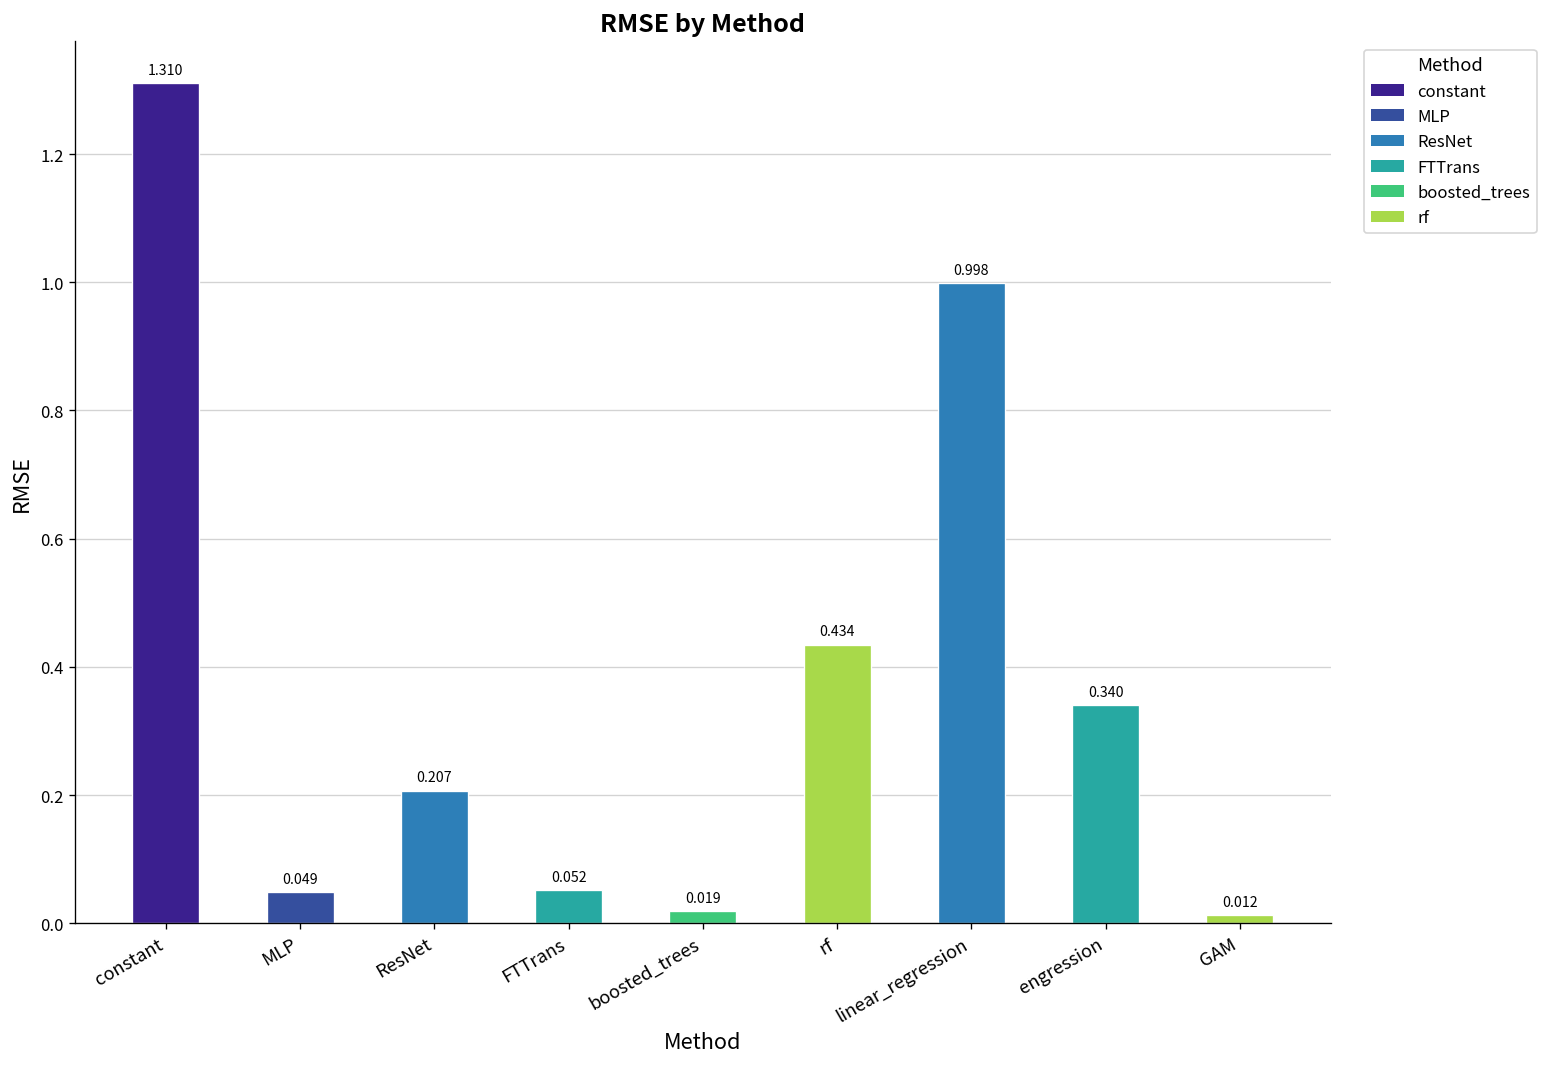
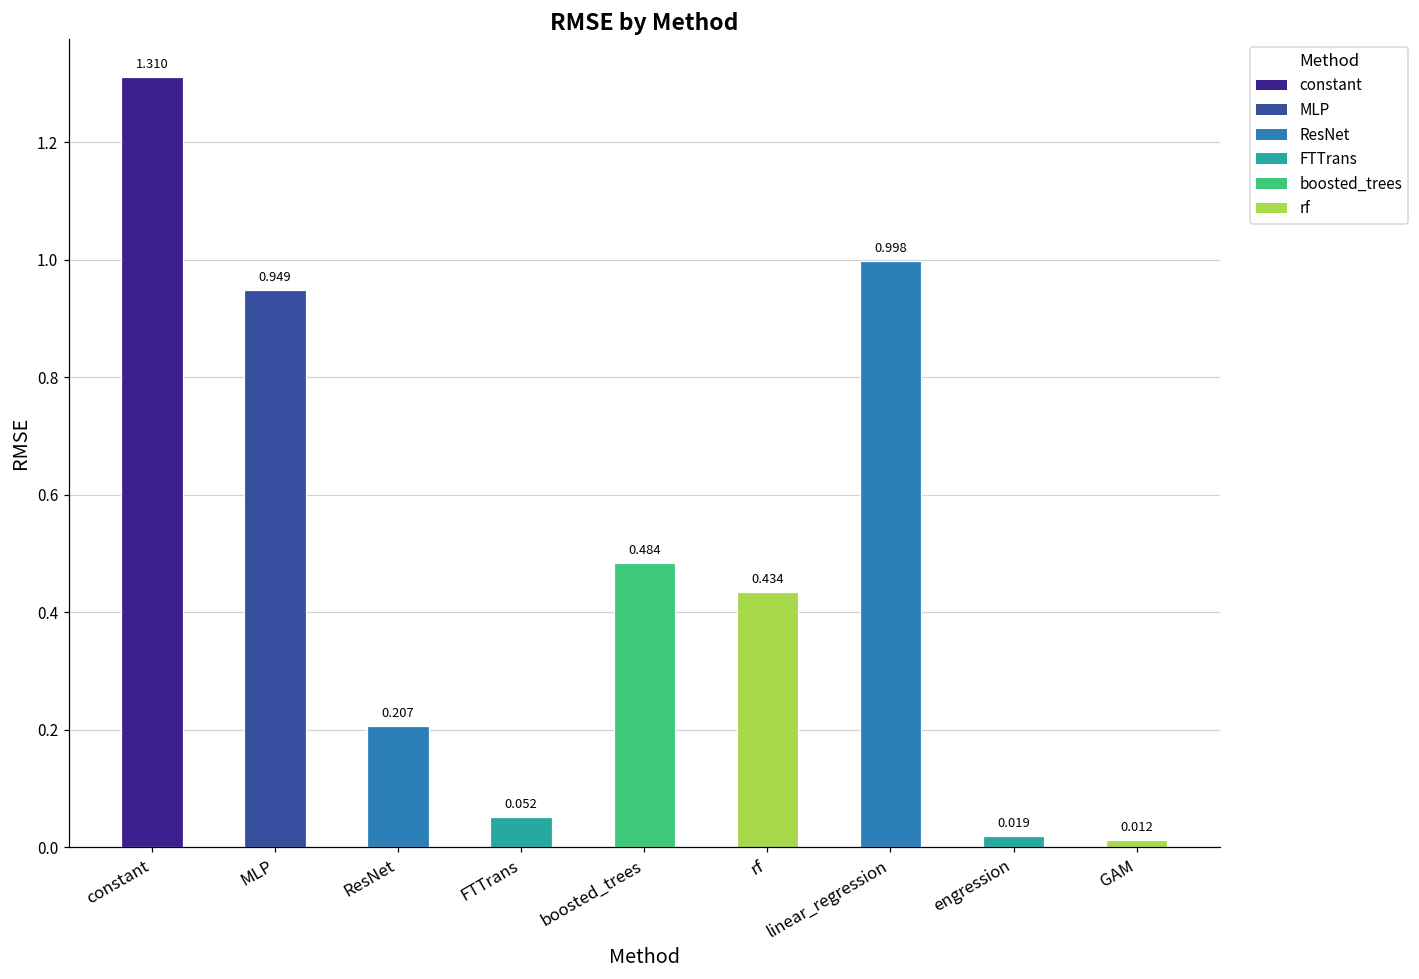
MLP: 0.049 -> 0.949
boosted_trees: 0.019 -> 0.484
engression: 0.340 -> 0.019
